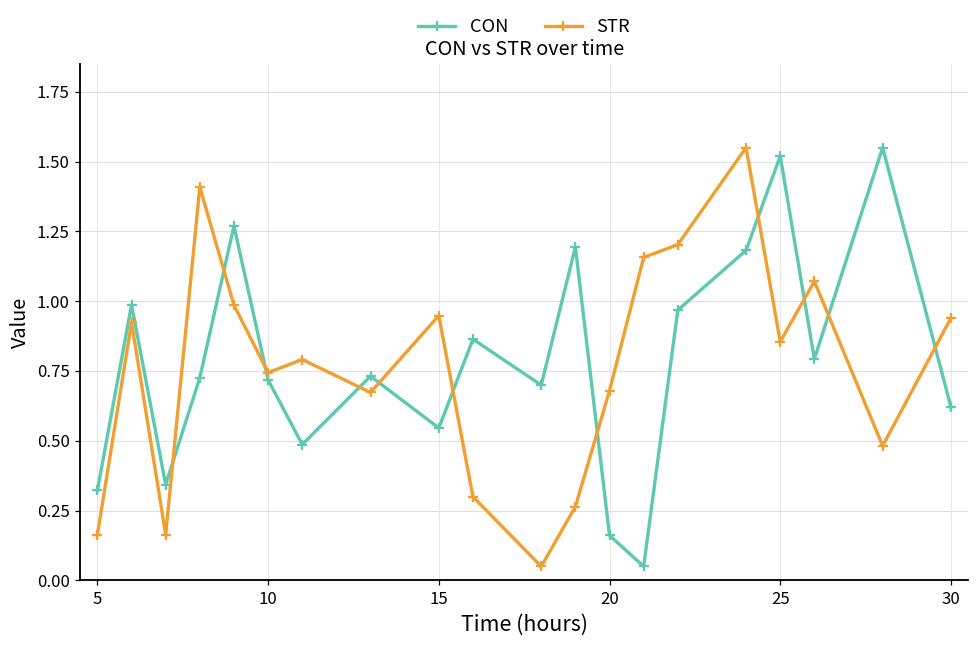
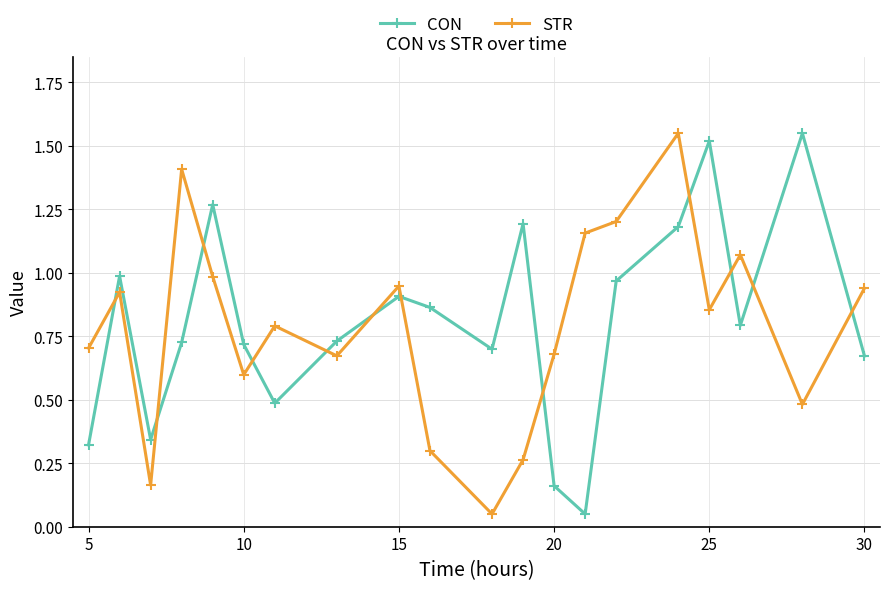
STR, 5: 0.16 -> 0.70
STR, 10: 0.74 -> 0.60
CON, 15: 0.55 -> 0.91
CON, 30: 0.62 -> 0.67
